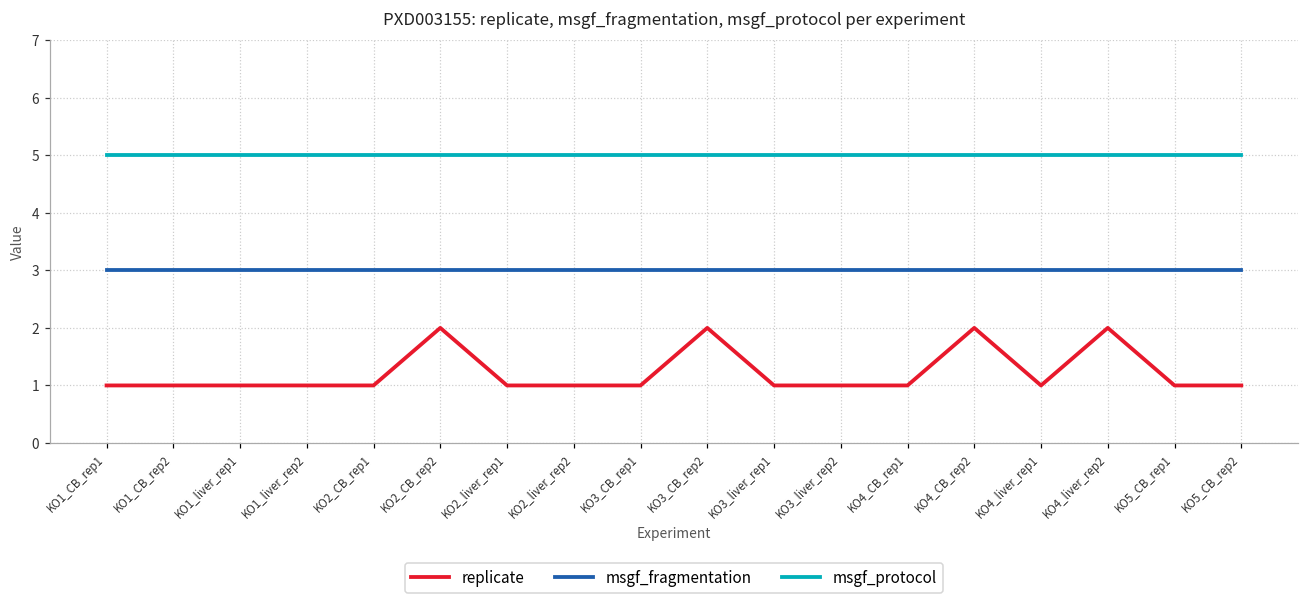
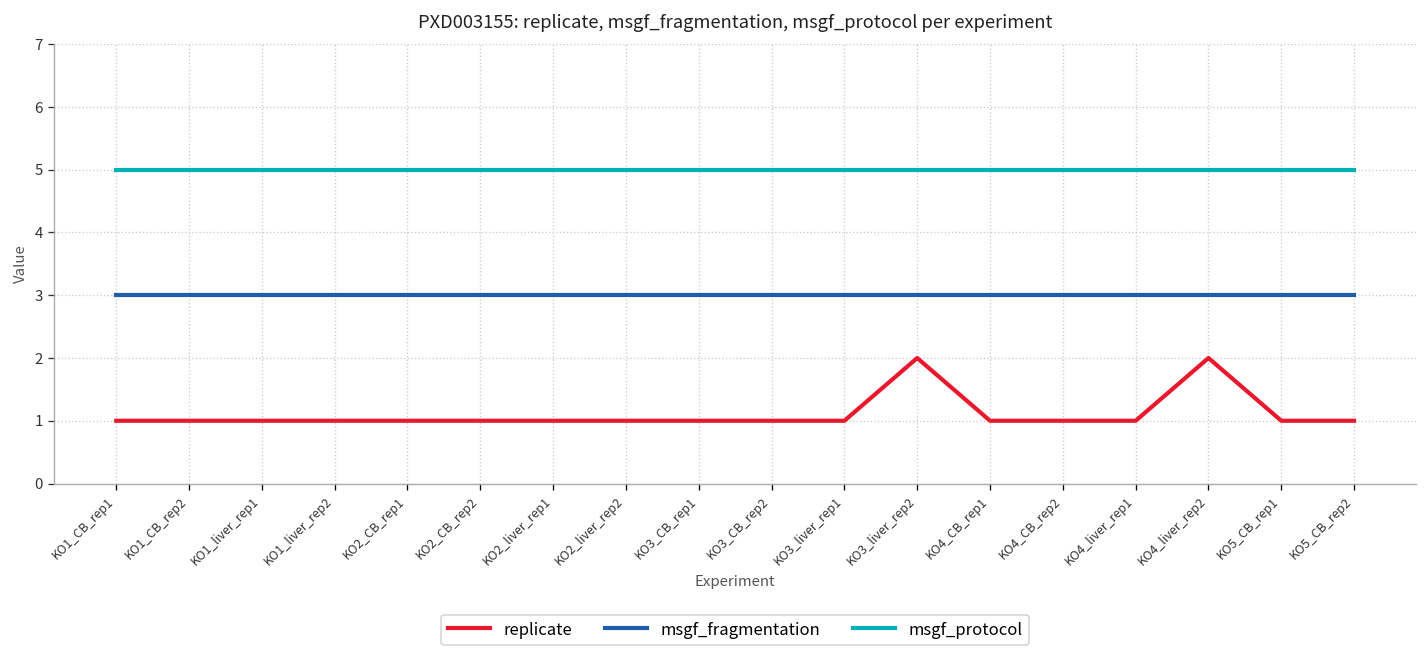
replicate, KO2_CB_rep2: 2 -> 1
replicate, KO3_CB_rep2: 2 -> 1
replicate, KO3_liver_rep2: 1 -> 2
replicate, KO4_CB_rep2: 2 -> 1
